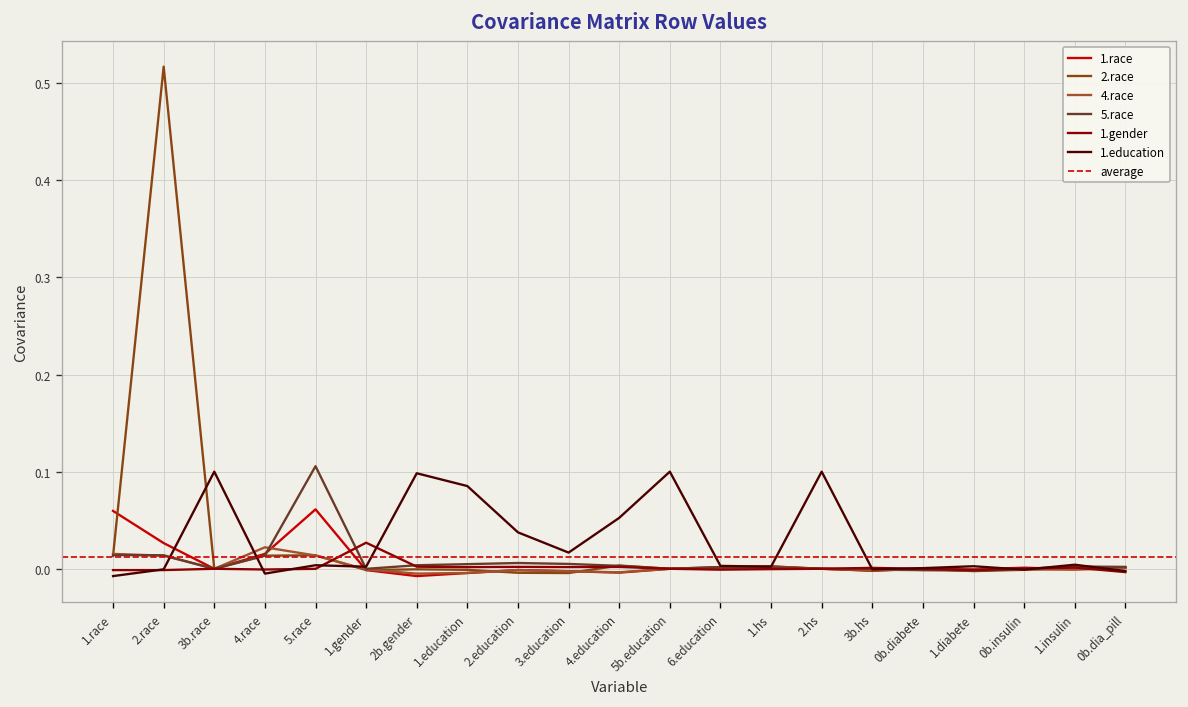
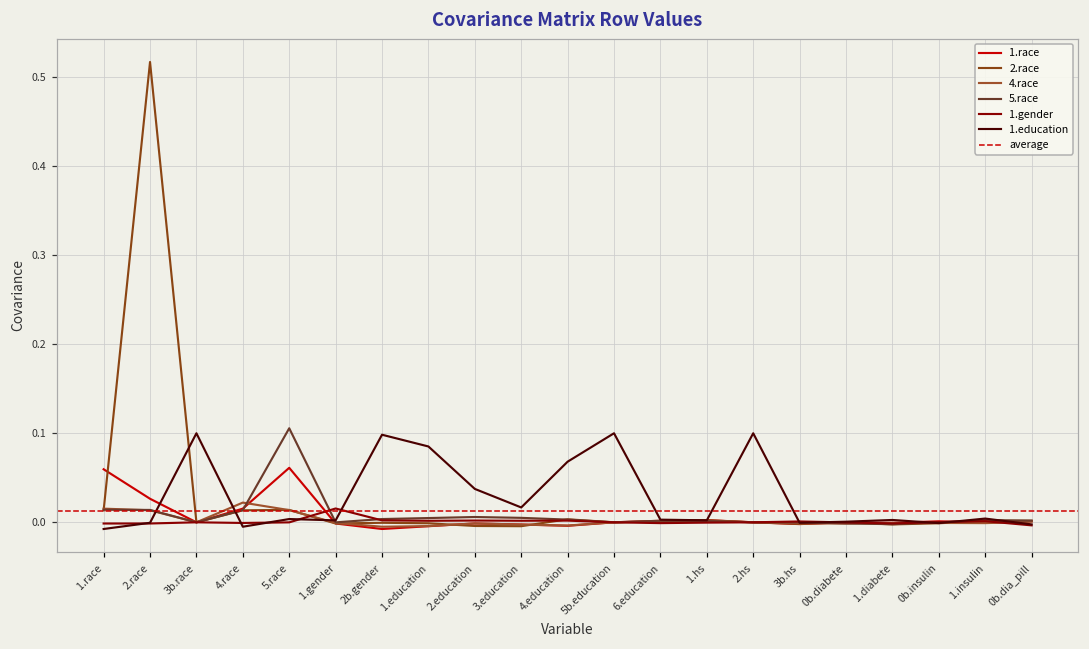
1.gender, 1.gender: 0.03 -> 0.02
1.education, 4.education: 0.05 -> 0.07
